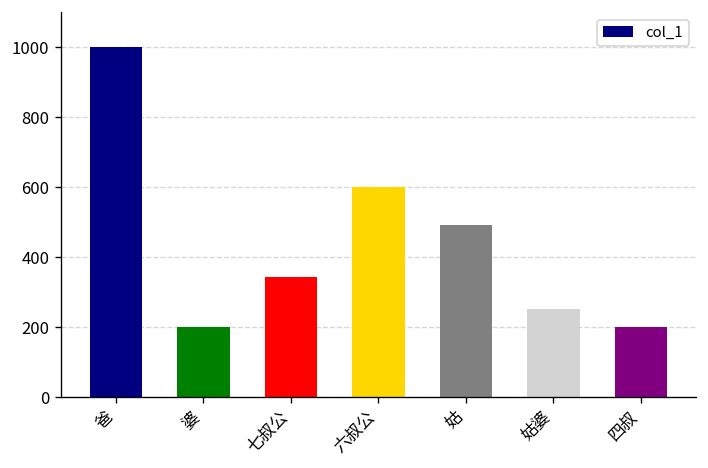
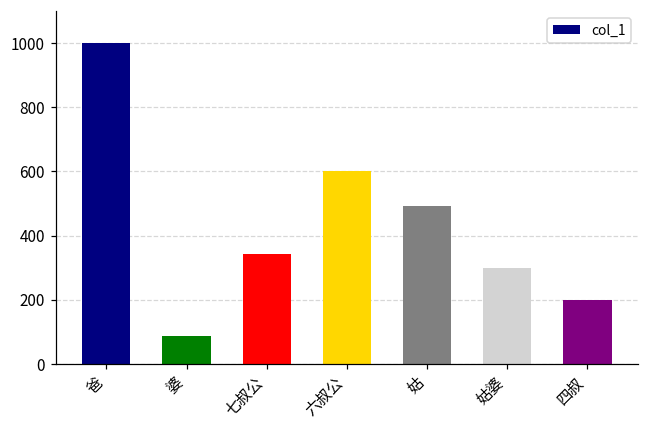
婆: 200 -> 90
姑婆: 250 -> 300
